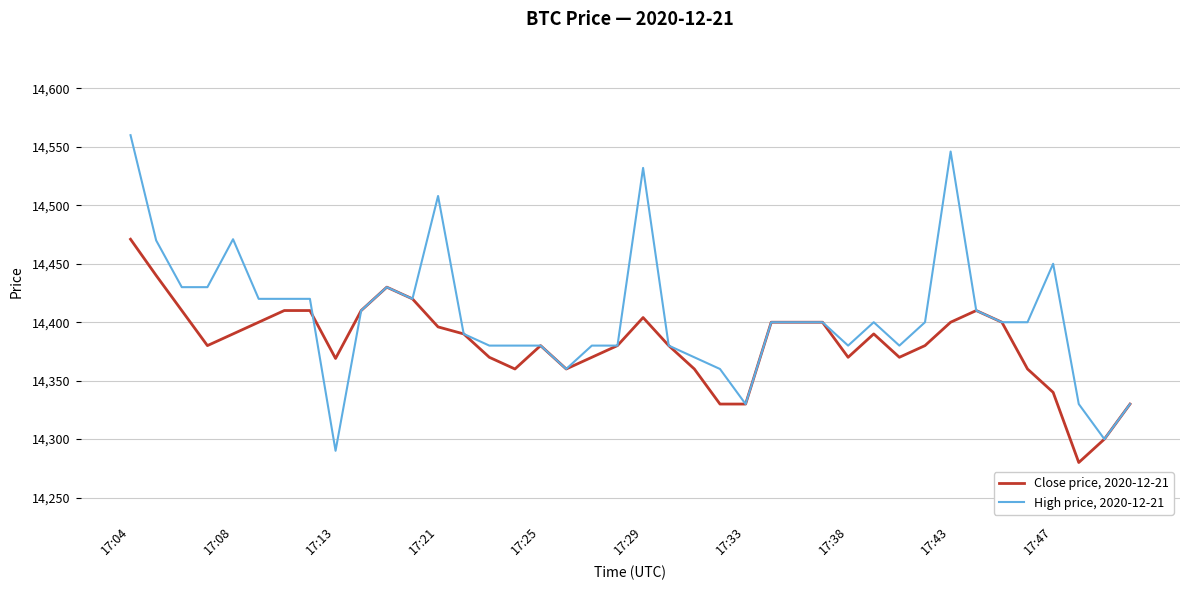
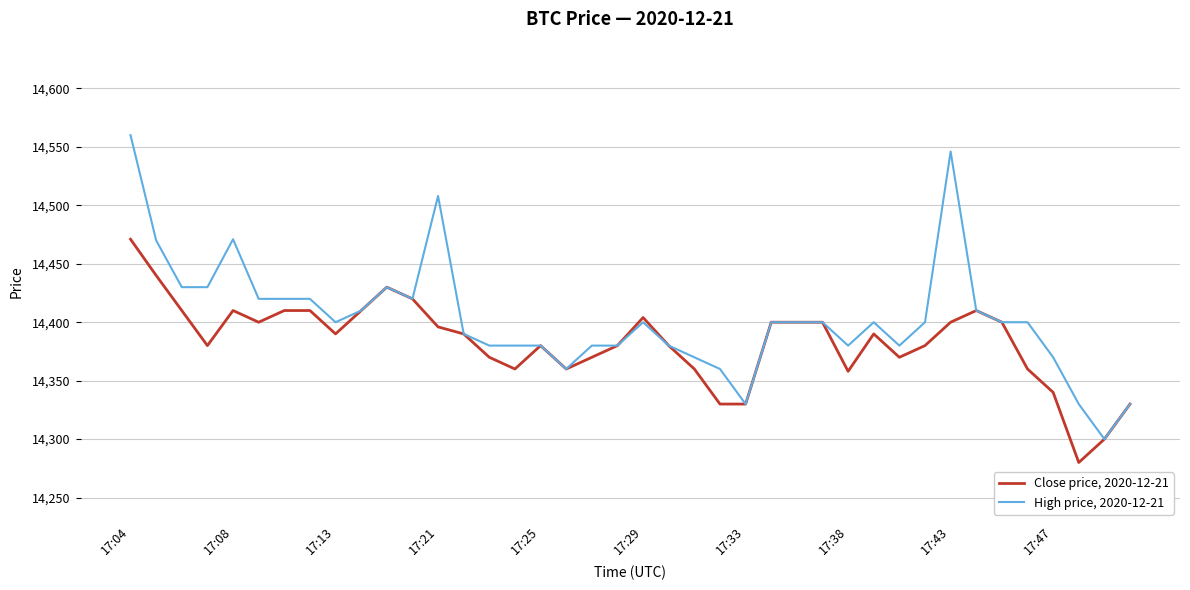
Close price, 2020-12-21, 17:08: 14,390 -> 14,410
Close price, 2020-12-21, 17:13: 14,369 -> 14,390
High price, 2020-12-21, 17:13: 14,290 -> 14,400
High price, 2020-12-21, 17:29: 14,532 -> 14,400
Close price, 2020-12-21, 17:38: 14,370 -> 14,358
High price, 2020-12-21, 17:47: 14,450 -> 14,370
